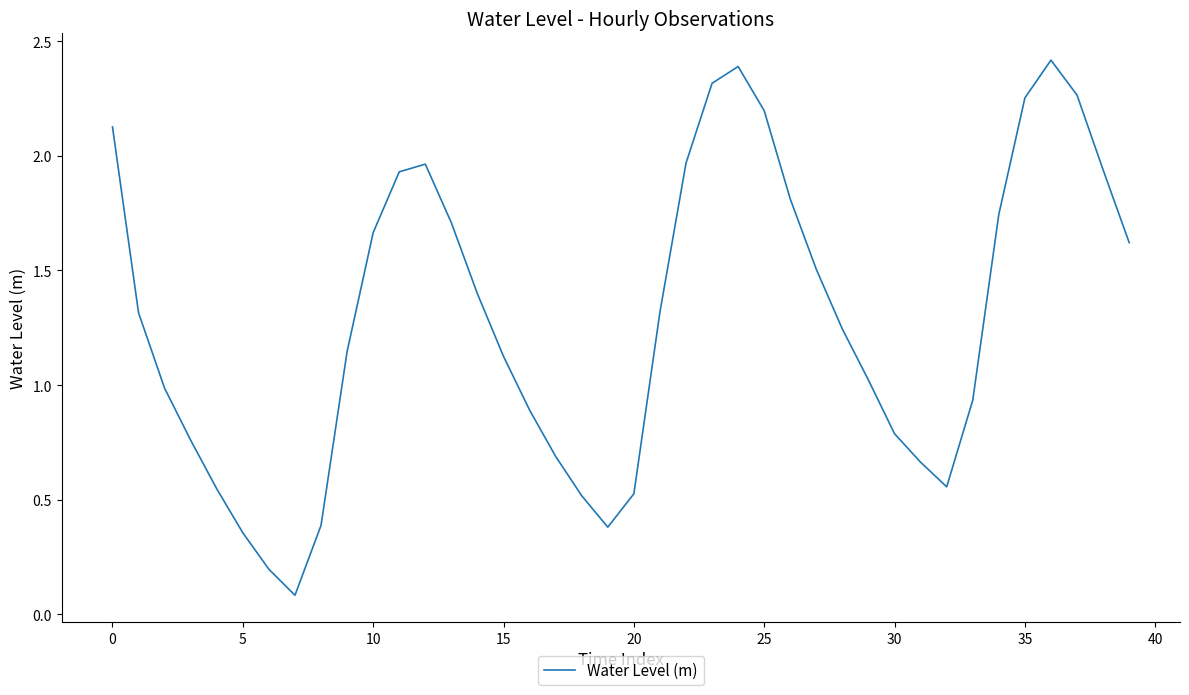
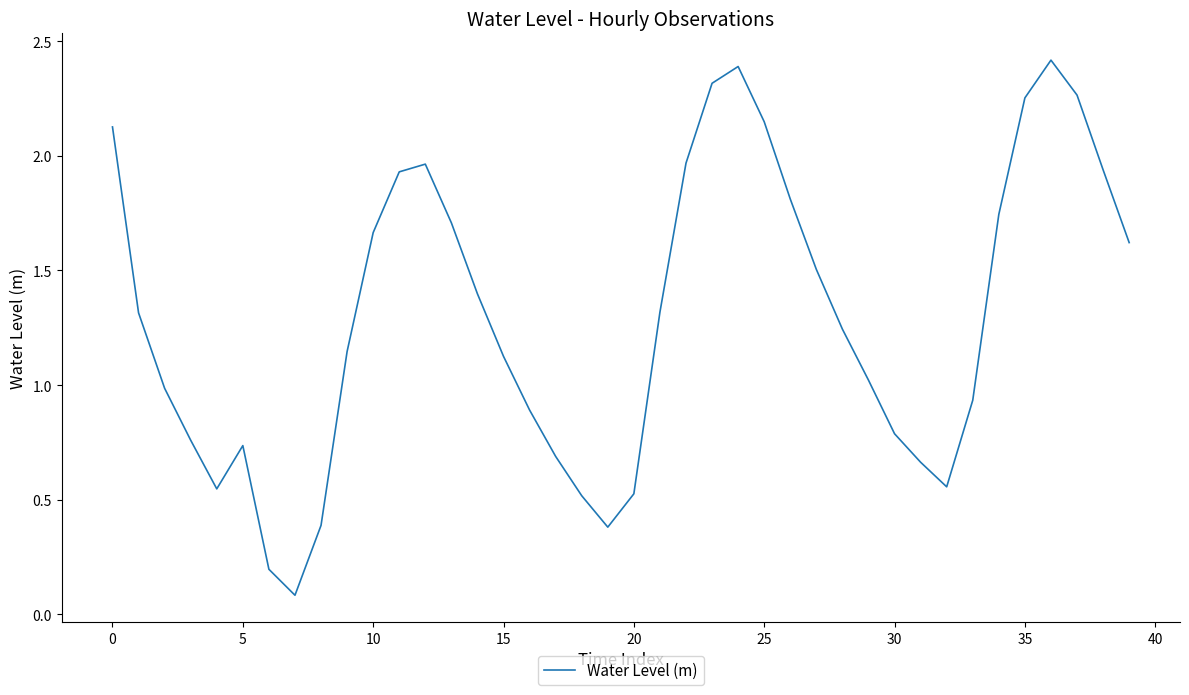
5: 0.36 -> 0.74
25: 2.20 -> 2.15
